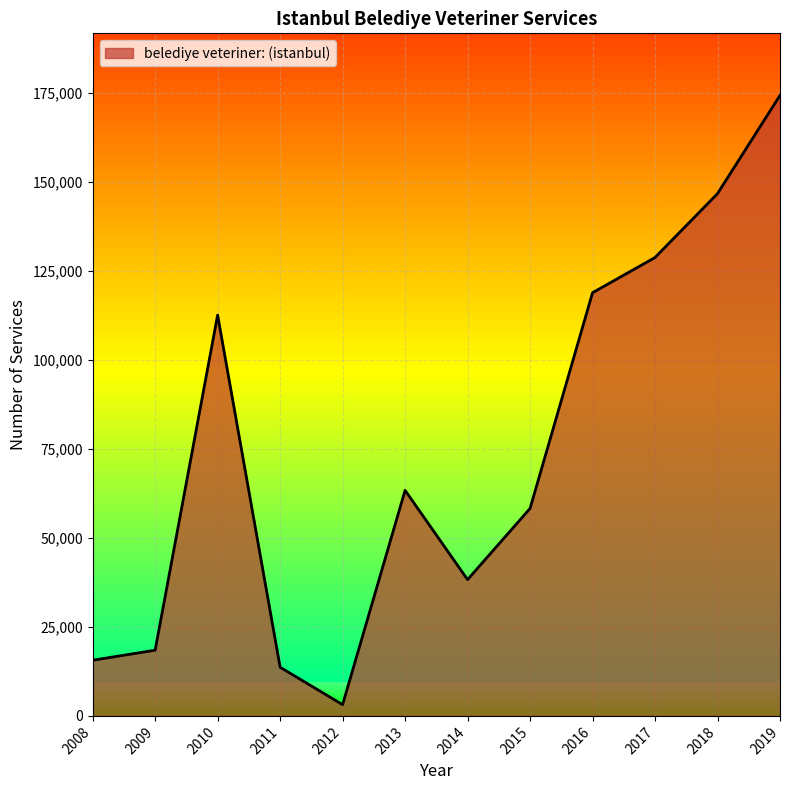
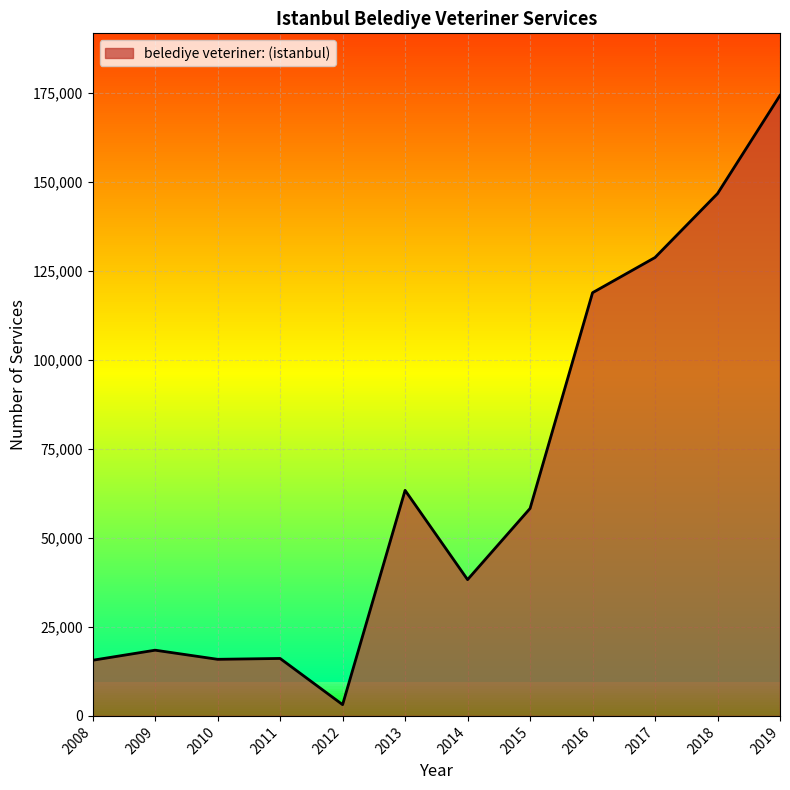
belediye veteriner: (istanbul), 2010: 113,000 -> 16,000
belediye veteriner: (istanbul), 2011: 14,000 -> 16,000
